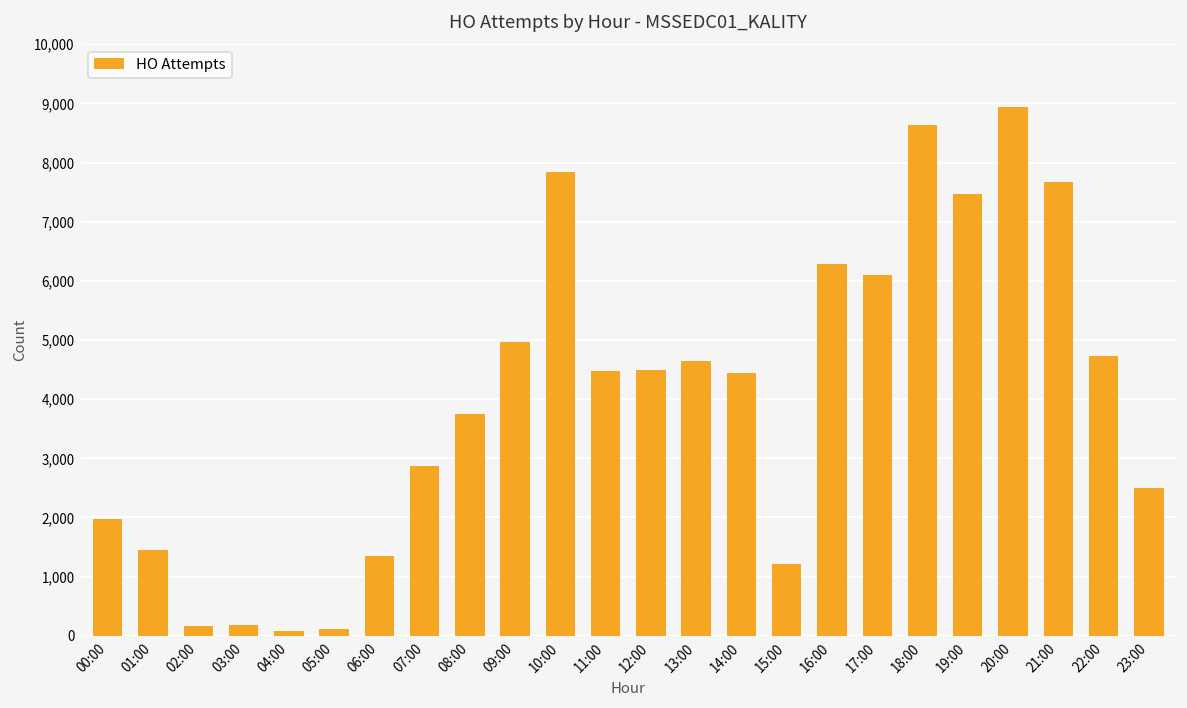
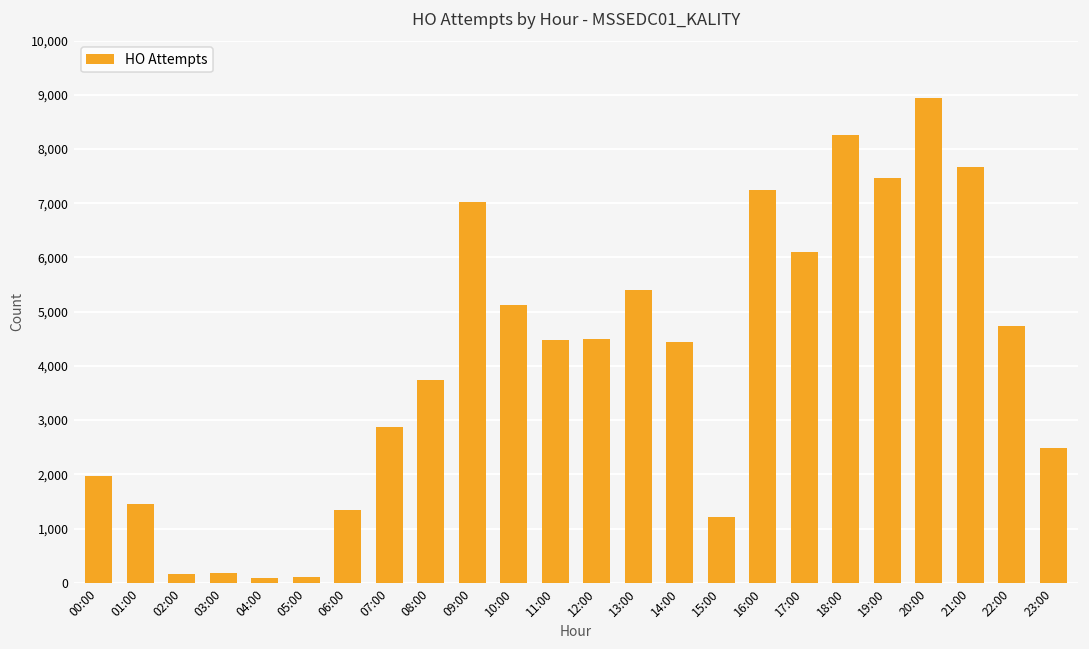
09:00: 5,000 -> 7,000
10:00: 7,800 -> 5,100
13:00: 4,600 -> 5,400
16:00: 6,300 -> 7,200
18:00: 8,600 -> 8,300
